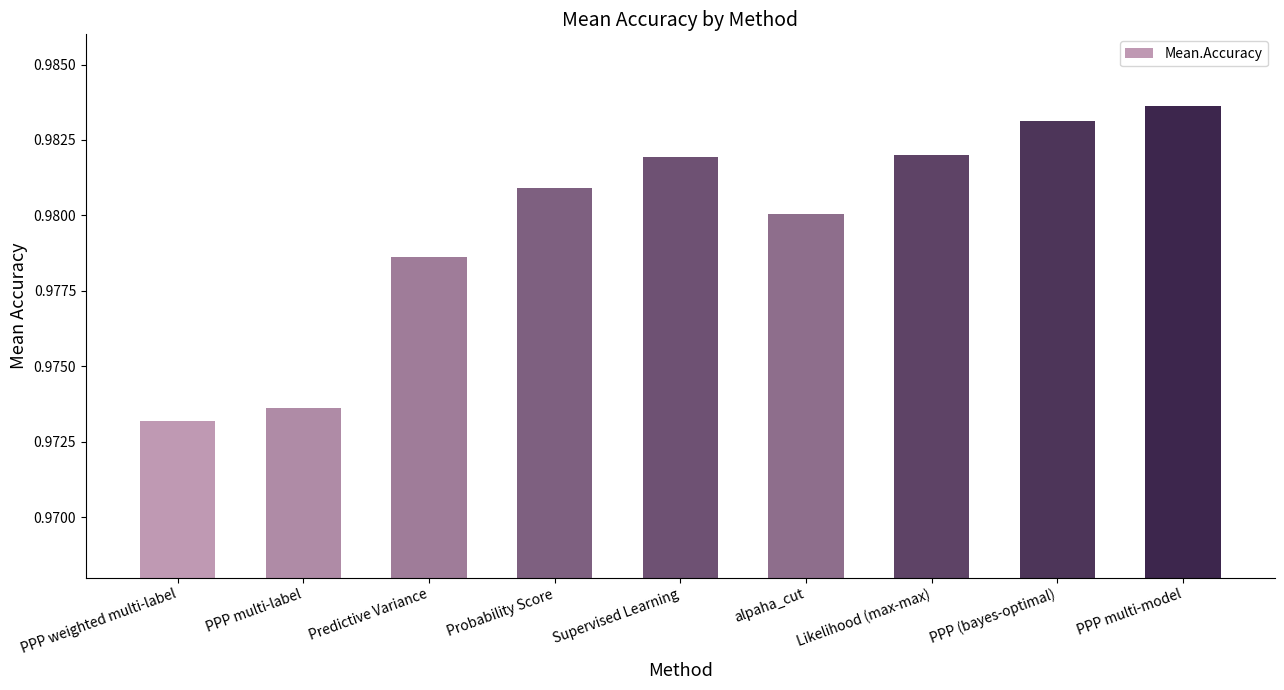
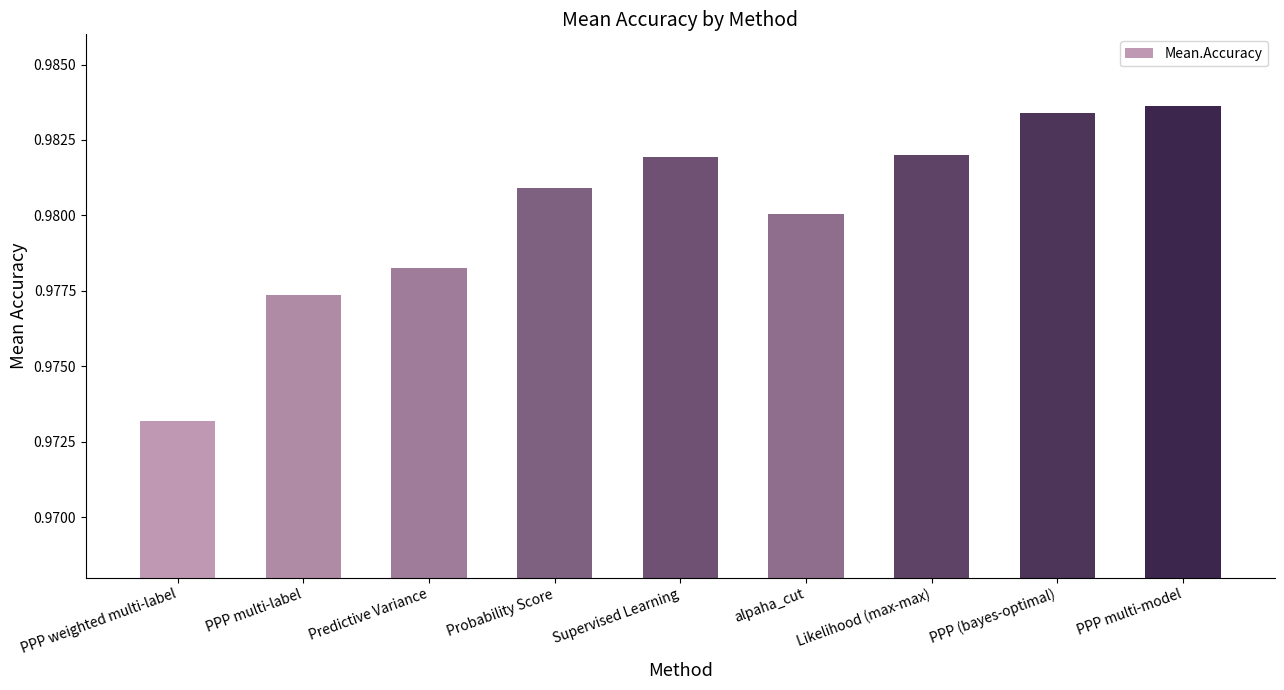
PPP multi-label: 0.9736 -> 0.9774
Predictive Variance: 0.9786 -> 0.9783
PPP (bayes-optimal): 0.9831 -> 0.9834
